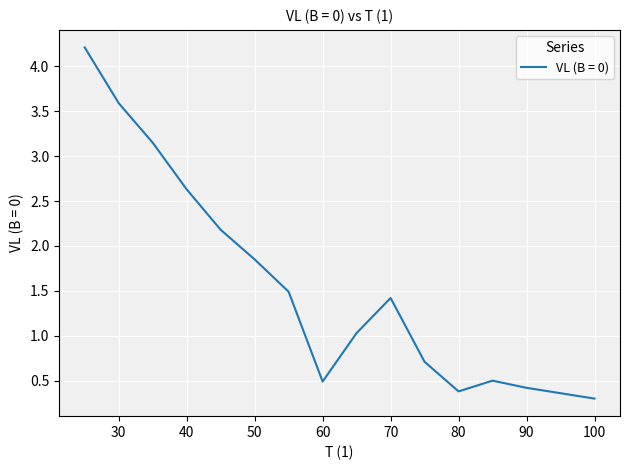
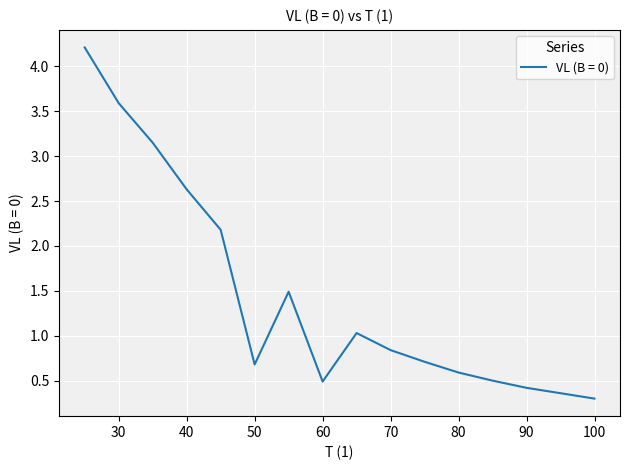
50: 1.9 -> 0.7
70: 1.4 -> 0.8
80: 0.4 -> 0.6
